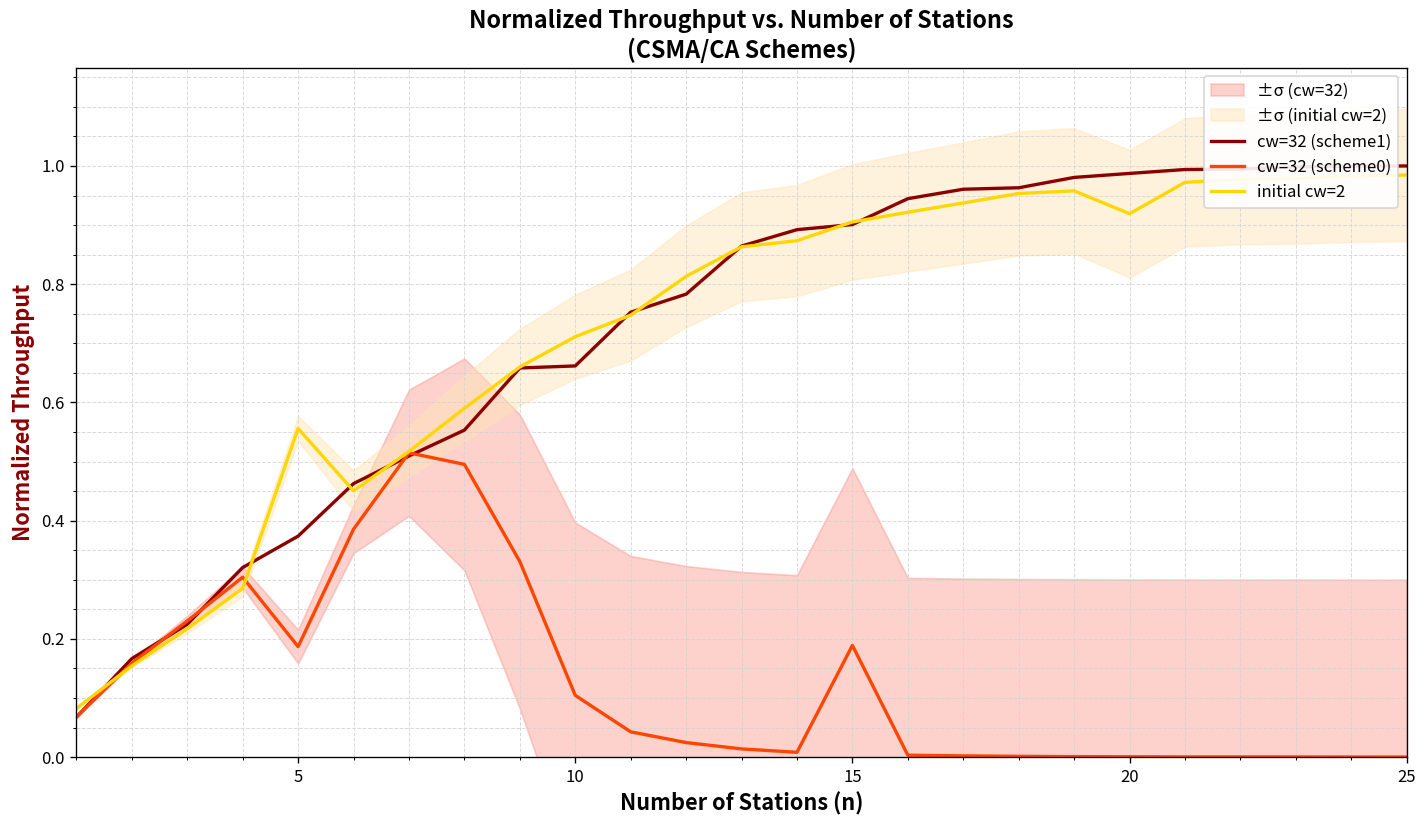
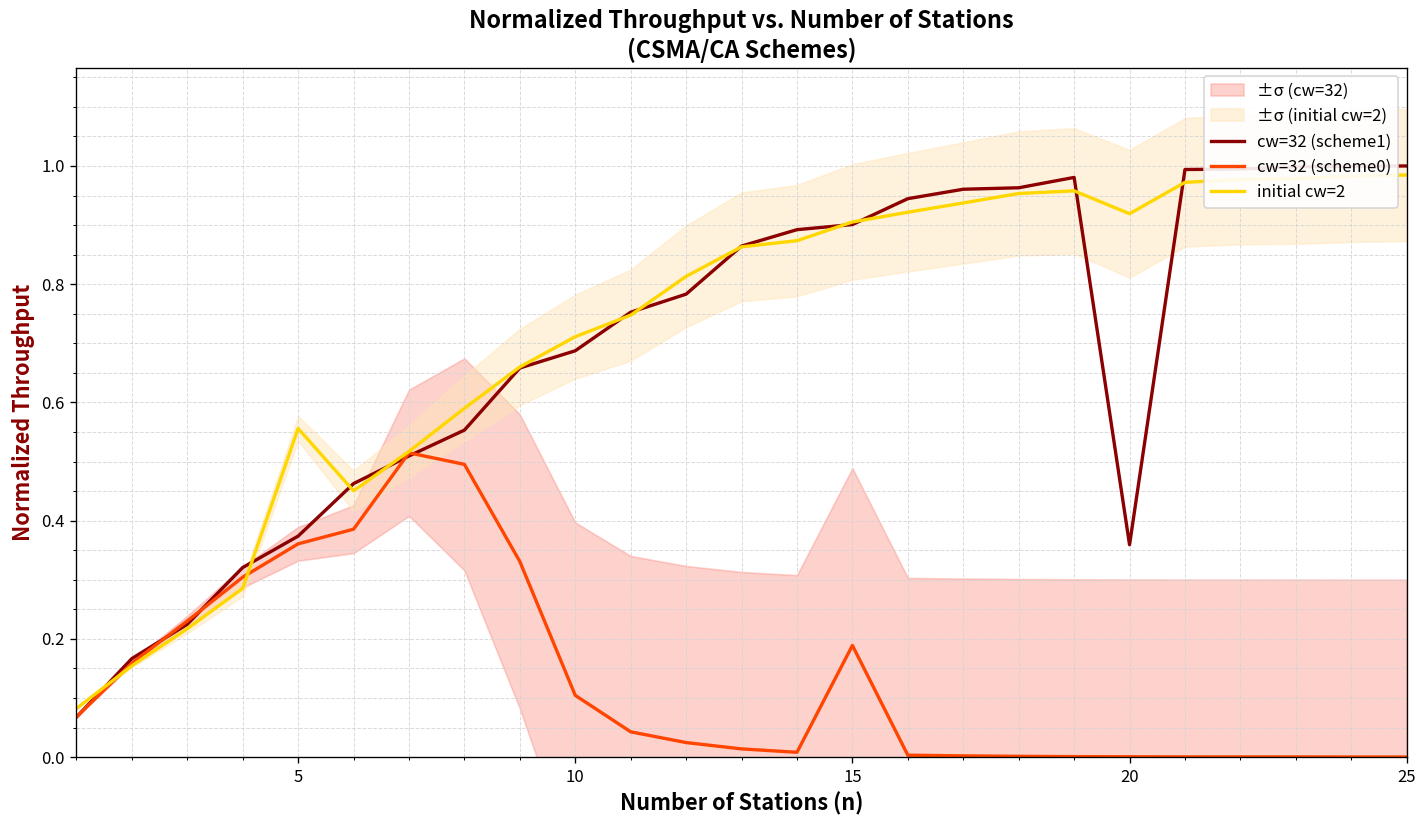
cw=32 (scheme0), 5: 0.19 -> 0.36
cw=32 (scheme1), 10: 0.66 -> 0.69
cw=32 (scheme1), 20: 0.99 -> 0.36
